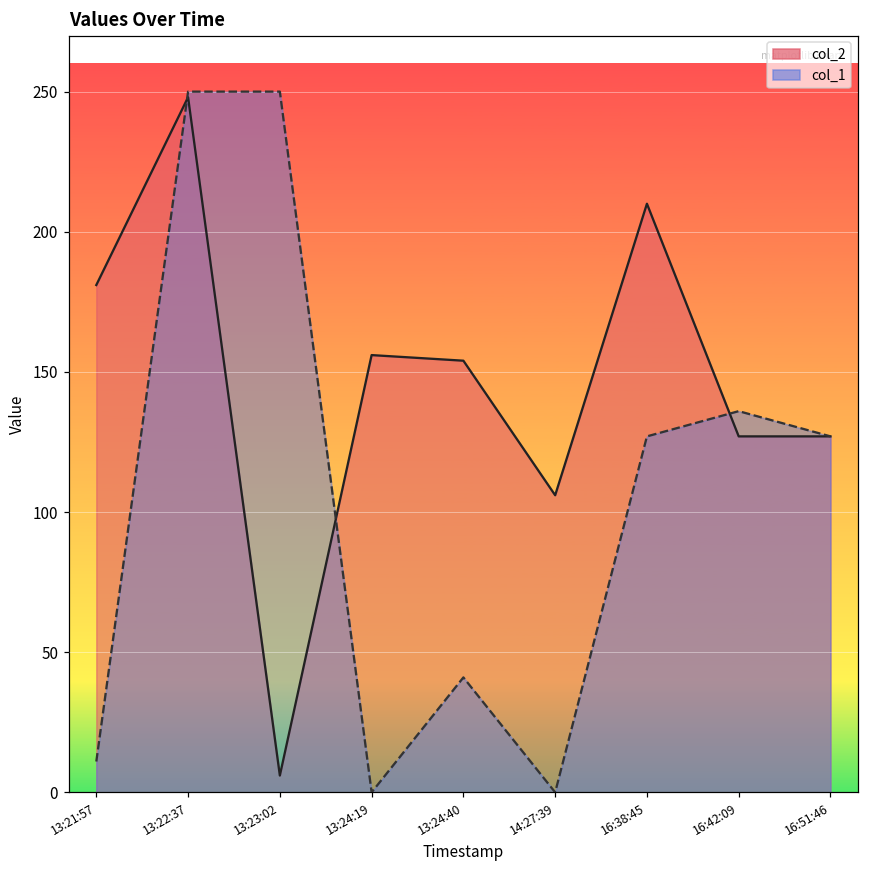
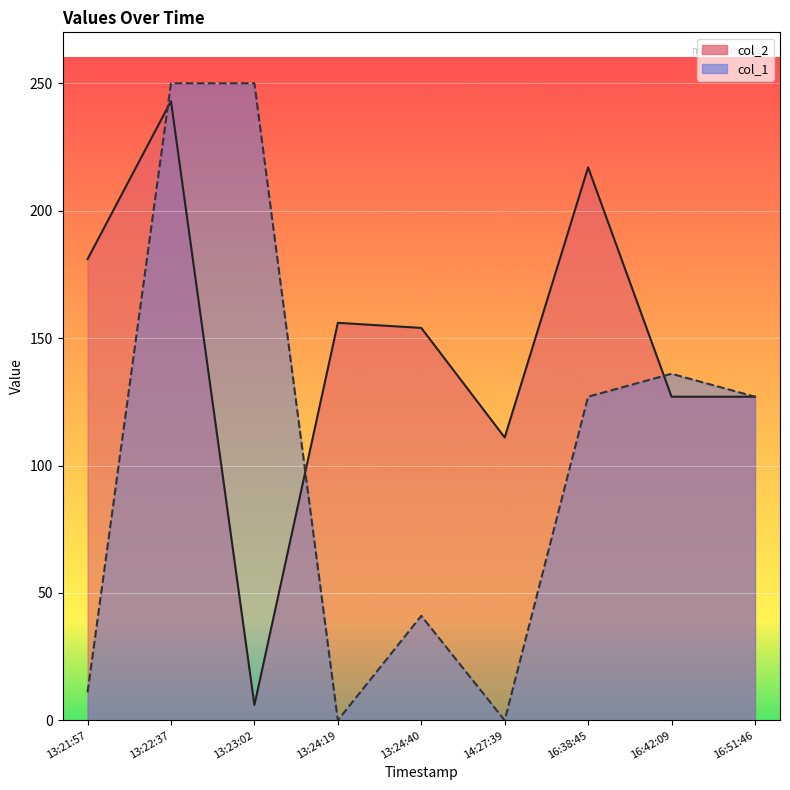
col_2, 13:22:37: 248 -> 243
col_2, 14:27:39: 106 -> 111
col_2, 16:38:45: 210 -> 217
